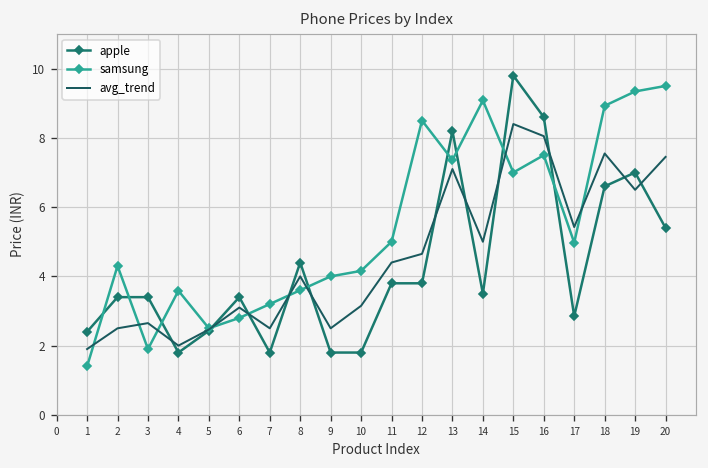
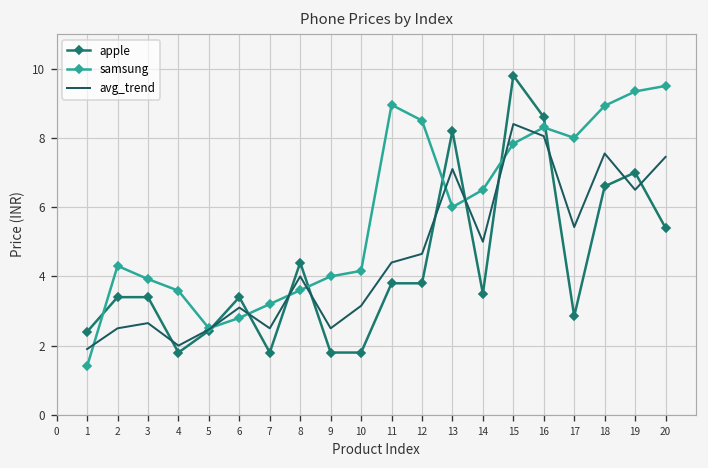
samsung, 3: 1.9 -> 3.9
samsung, 11: 5.0 -> 9.0
samsung, 13: 7.4 -> 6.0
samsung, 14: 9.1 -> 6.5
samsung, 15: 7.0 -> 7.8
samsung, 16: 7.5 -> 8.3
samsung, 17: 5.0 -> 8.0
